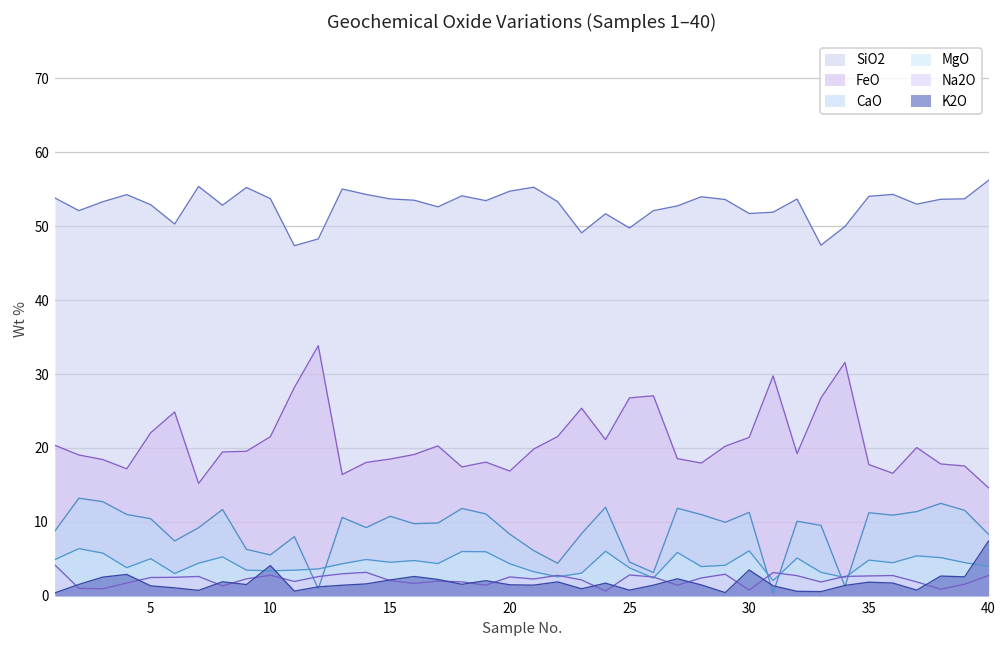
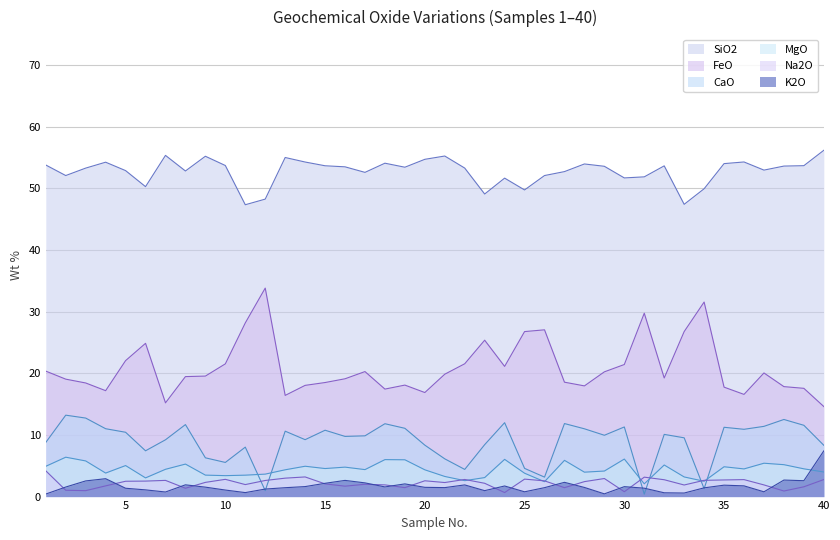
K2O, 10: 4 -> 1
K2O, 30: 4 -> 2
